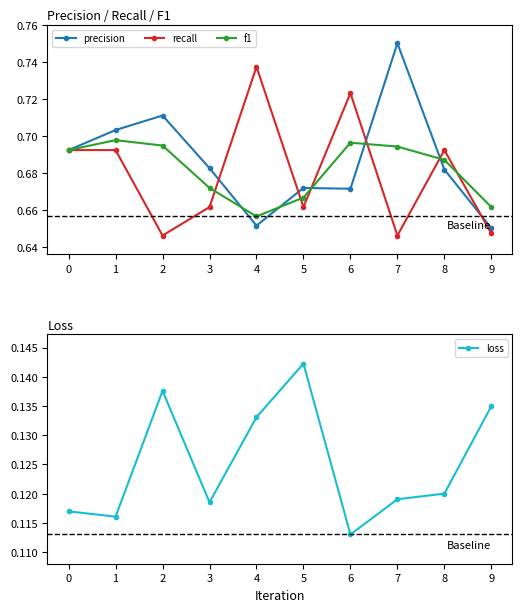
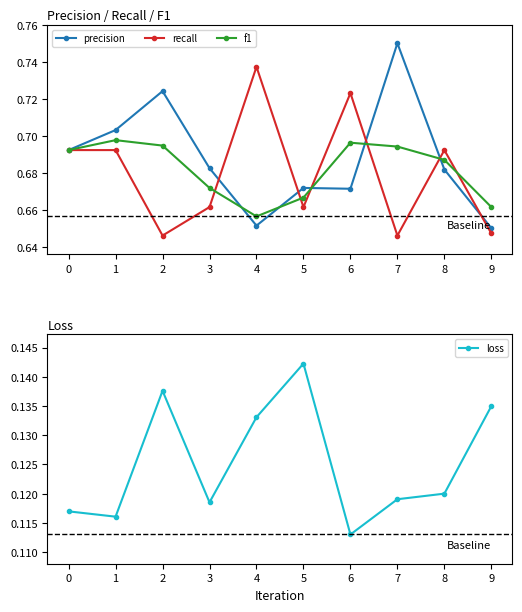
Precision / Recall / F1, precision, 2: 0.711 -> 0.724
